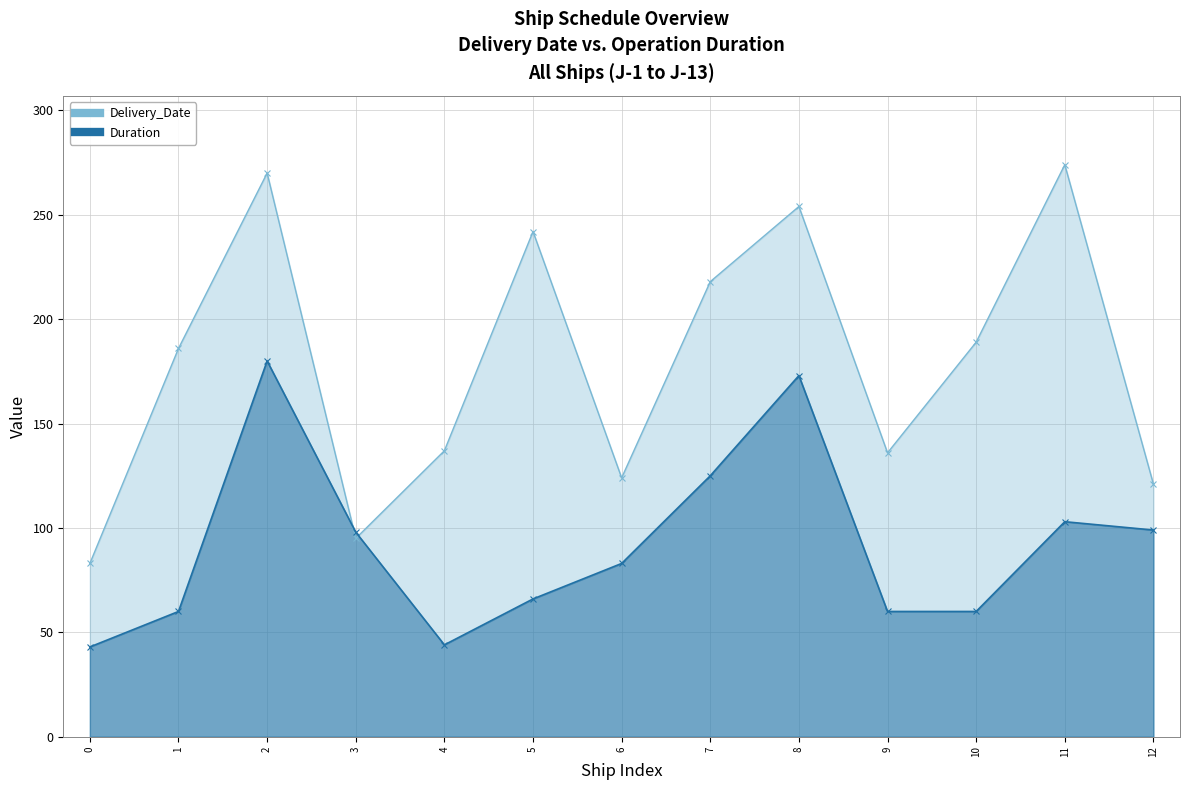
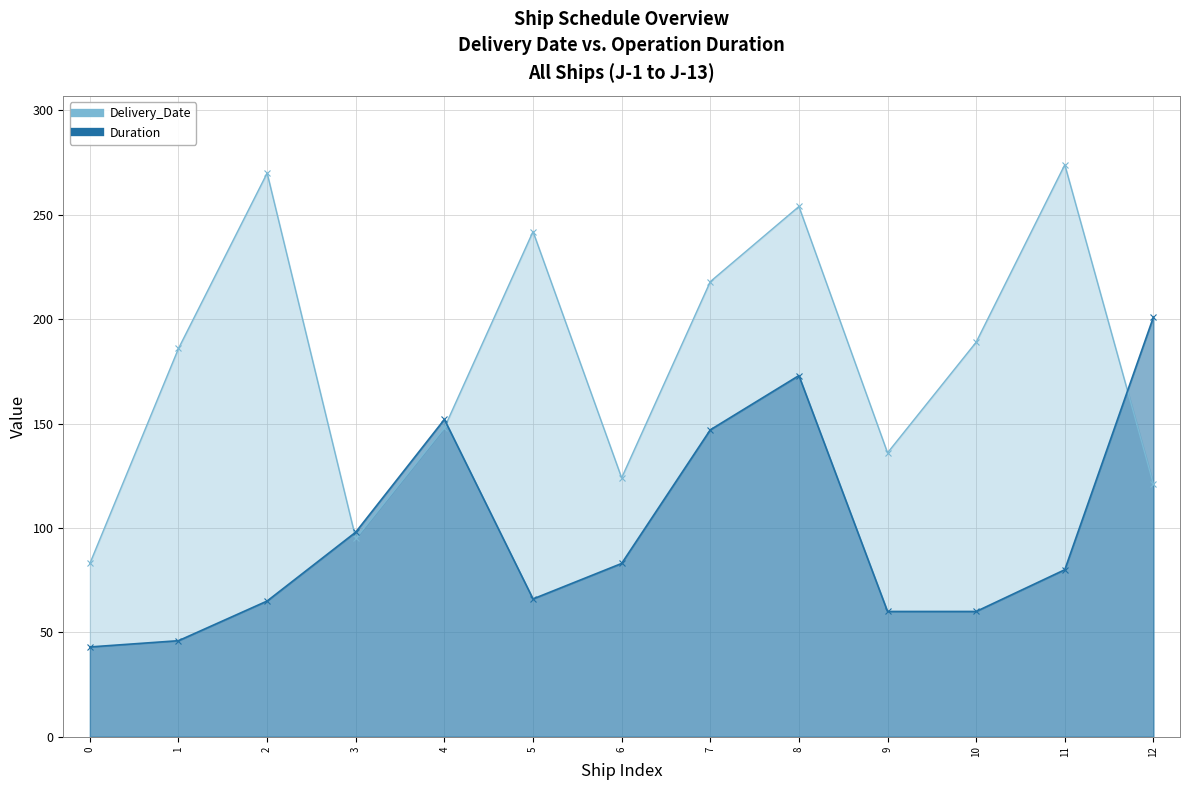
Duration, 1: 60 -> 46
Duration, 2: 180 -> 65
Delivery_Date, 4: 137 -> 148
Duration, 4: 44 -> 152
Duration, 7: 125 -> 147
Duration, 11: 103 -> 80
Duration, 12: 99 -> 201
